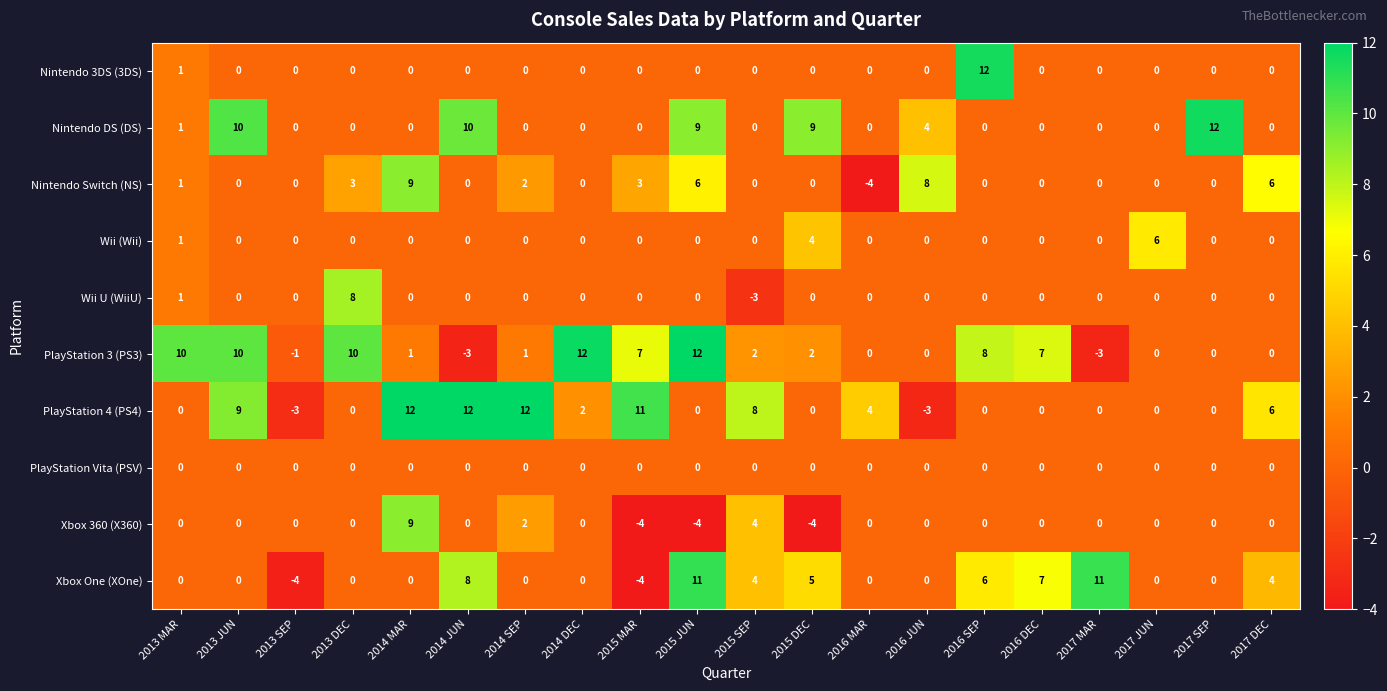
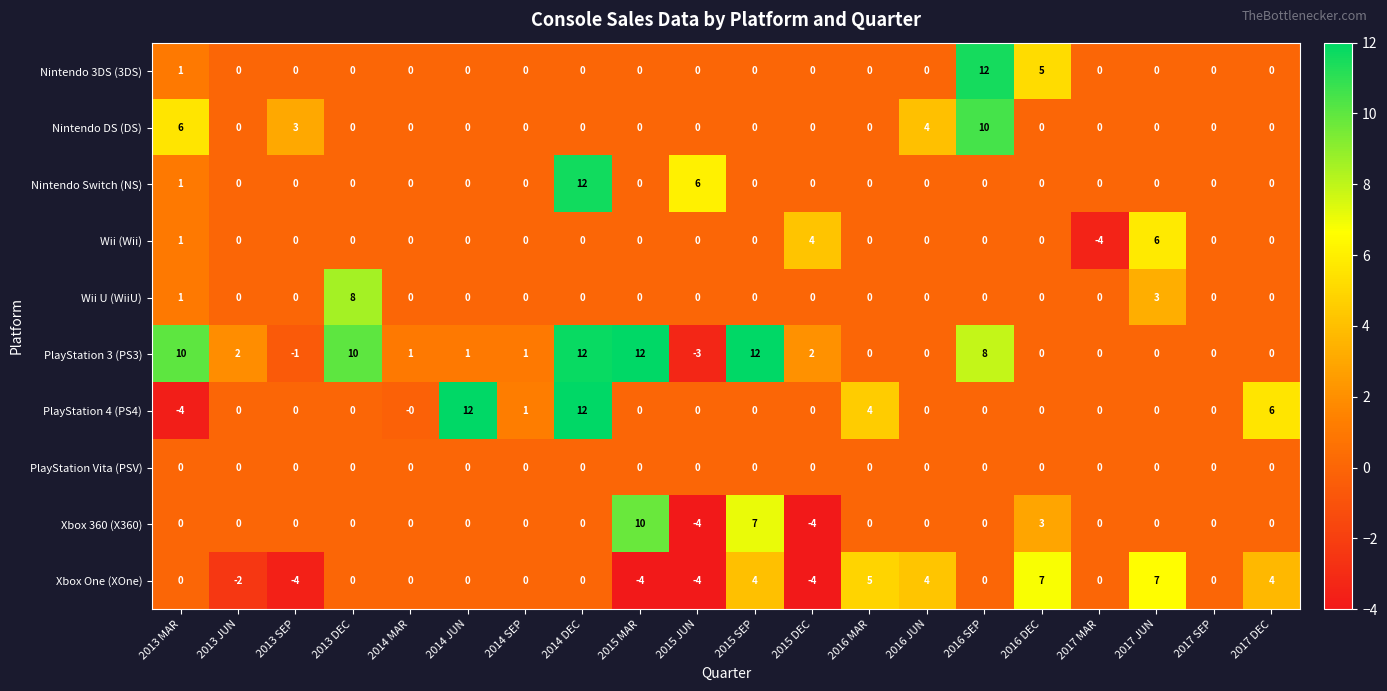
Nintendo 3DS (3DS), 2016 DEC: 0 -> 5
Nintendo DS (DS), 2013 MAR: 1 -> 6
Nintendo DS (DS), 2013 JUN: 10 -> 0
Nintendo DS (DS), 2013 SEP: 0 -> 3
Nintendo DS (DS), 2014 JUN: 10 -> 0
Nintendo DS (DS), 2015 JUN: 9 -> 0
Nintendo DS (DS), 2015 DEC: 9 -> 0
Nintendo DS (DS), 2016 SEP: 0 -> 10
Nintendo DS (DS), 2017 SEP: 12 -> 0
Nintendo Switch (NS), 2013 DEC: 3 -> 0
Nintendo Switch (NS), 2014 MAR: 9 -> 0
Nintendo Switch (NS), 2014 SEP: 2 -> 0
Nintendo Switch (NS), 2014 DEC: 0 -> 12
Nintendo Switch (NS), 2015 MAR: 3 -> 0
Nintendo Switch (NS), 2016 MAR: -4 -> 0
Nintendo Switch (NS), 2016 JUN: 8 -> 0
Nintendo Switch (NS), 2017 DEC: 6 -> 0
Wii (Wii), 2017 MAR: 0 -> -4
Wii U (WiiU), 2015 SEP: -3 -> 0
Wii U (WiiU), 2017 JUN: 0 -> 3
PlayStation 3 (PS3), 2013 JUN: 10 -> 2
PlayStation 3 (PS3), 2014 JUN: -3 -> 1
PlayStation 3 (PS3), 2015 MAR: 7 -> 12
PlayStation 3 (PS3), 2015 JUN: 12 -> -3
PlayStation 3 (PS3), 2015 SEP: 2 -> 12
PlayStation 3 (PS3), 2016 DEC: 7 -> 0
PlayStation 3 (PS3), 2017 MAR: -3 -> 0
PlayStation 4 (PS4), 2013 MAR: 0 -> -4
PlayStation 4 (PS4), 2013 JUN: 9 -> 0
PlayStation 4 (PS4), 2013 SEP: -3 -> 0
PlayStation 4 (PS4), 2014 MAR: 12 -> -0
PlayStation 4 (PS4), 2014 SEP: 12 -> 1
PlayStation 4 (PS4), 2014 DEC: 2 -> 12
PlayStation 4 (PS4), 2015 MAR: 11 -> 0
PlayStation 4 (PS4), 2015 SEP: 8 -> 0
PlayStation 4 (PS4), 2016 JUN: -3 -> 0
Xbox 360 (X360), 2014 MAR: 9 -> 0
Xbox 360 (X360), 2014 SEP: 2 -> 0
Xbox 360 (X360), 2015 MAR: -4 -> 10
Xbox 360 (X360), 2015 SEP: 4 -> 7
Xbox 360 (X360), 2016 DEC: 0 -> 3
Xbox One (XOne), 2013 JUN: 0 -> -2
Xbox One (XOne), 2014 JUN: 8 -> 0
Xbox One (XOne), 2015 JUN: 11 -> -4
Xbox One (XOne), 2015 DEC: 5 -> -4
Xbox One (XOne), 2016 MAR: 0 -> 5
Xbox One (XOne), 2016 JUN: 0 -> 4
Xbox One (XOne), 2016 SEP: 6 -> 0
Xbox One (XOne), 2017 MAR: 11 -> 0
Xbox One (XOne), 2017 JUN: 0 -> 7
